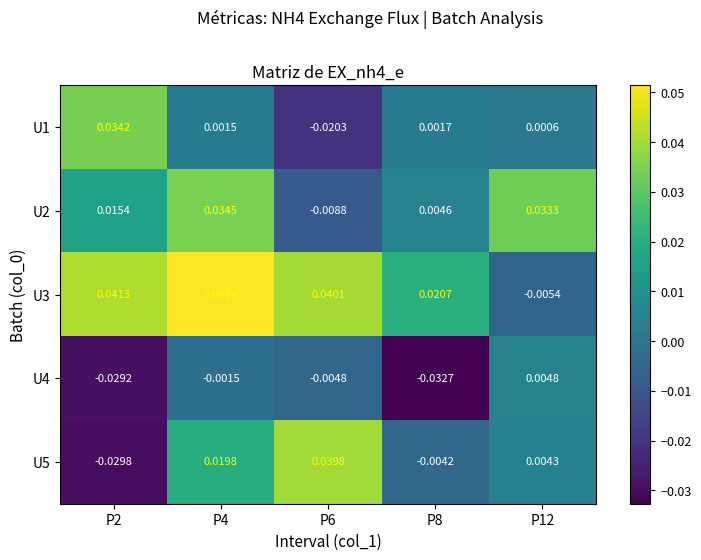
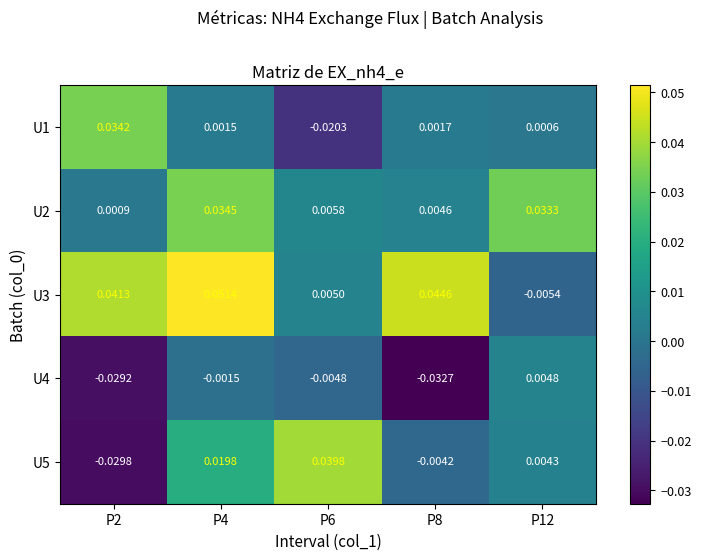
U2, P2: 0.0154 -> 0.0009
U2, P6: -0.0088 -> 0.0058
U3, P6: 0.0401 -> 0.0050
U3, P8: 0.0207 -> 0.0446
